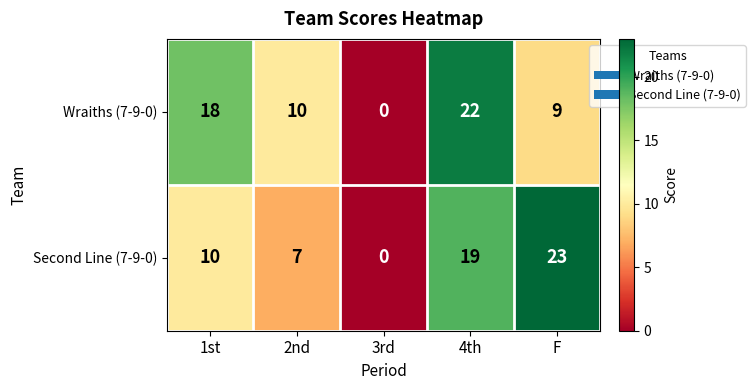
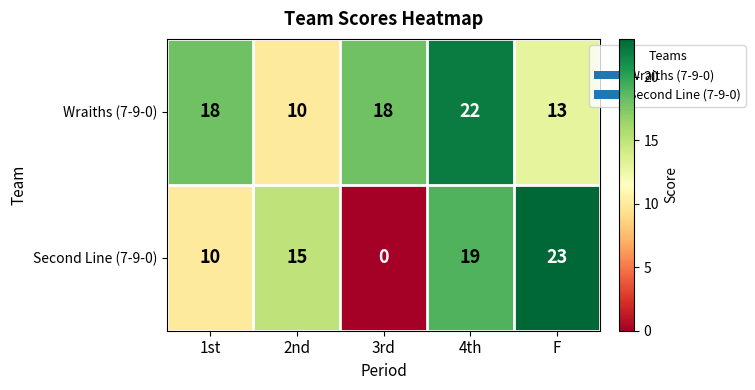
Wraiths (7-9-0), 3rd: 0 -> 18
Wraiths (7-9-0), F: 9 -> 13
Second Line (7-9-0), 2nd: 7 -> 15
